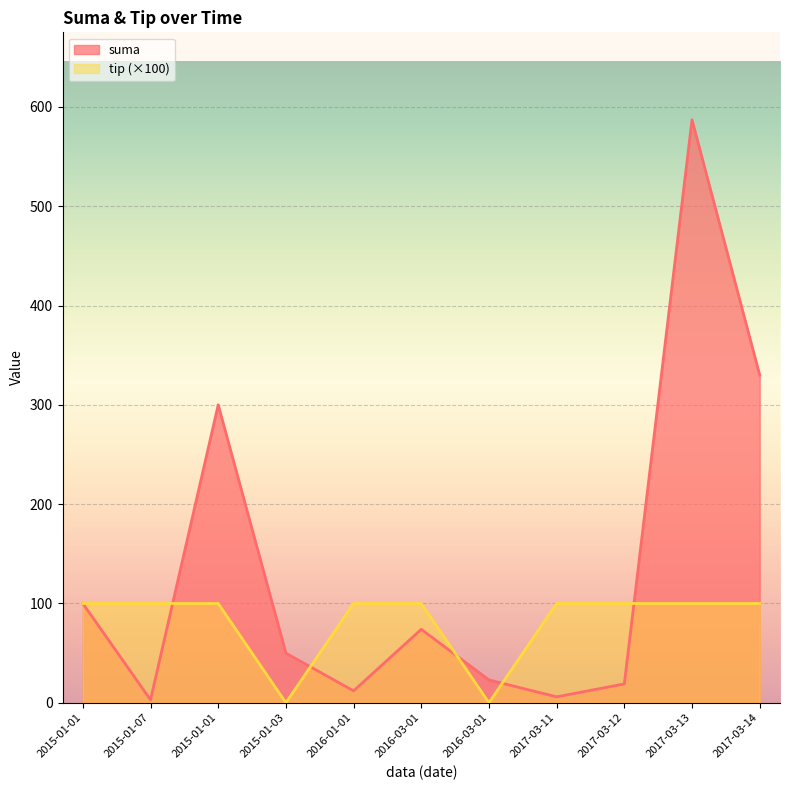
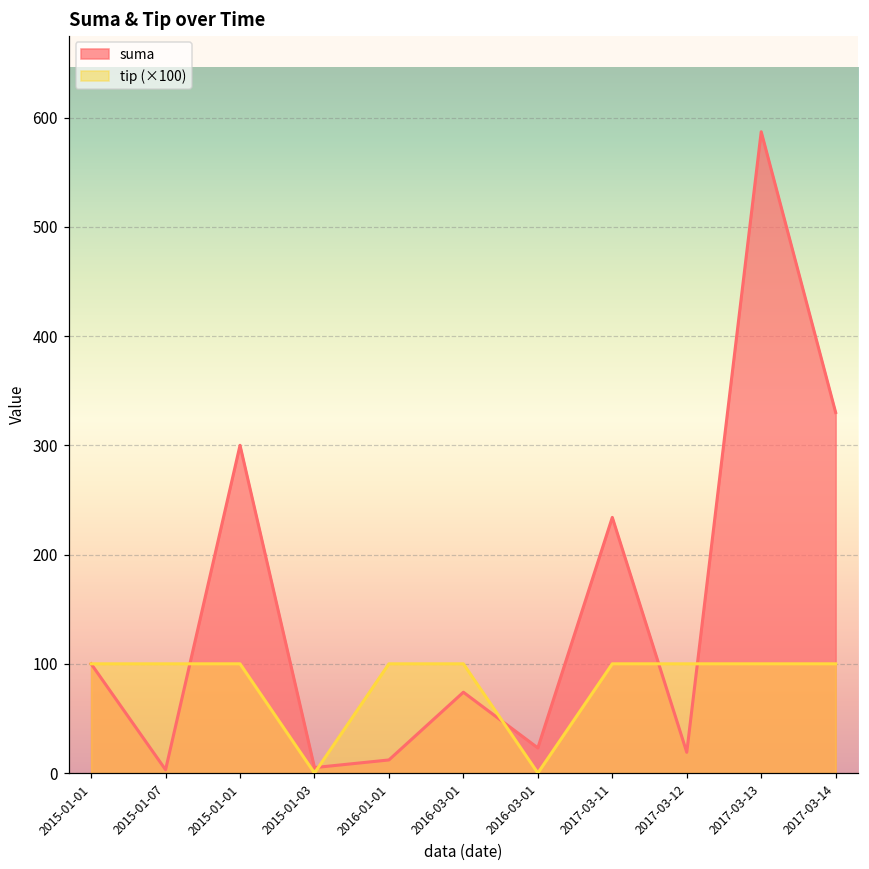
suma, 2015-01-03: 50 -> 10
suma, 2017-03-11: 10 -> 230
